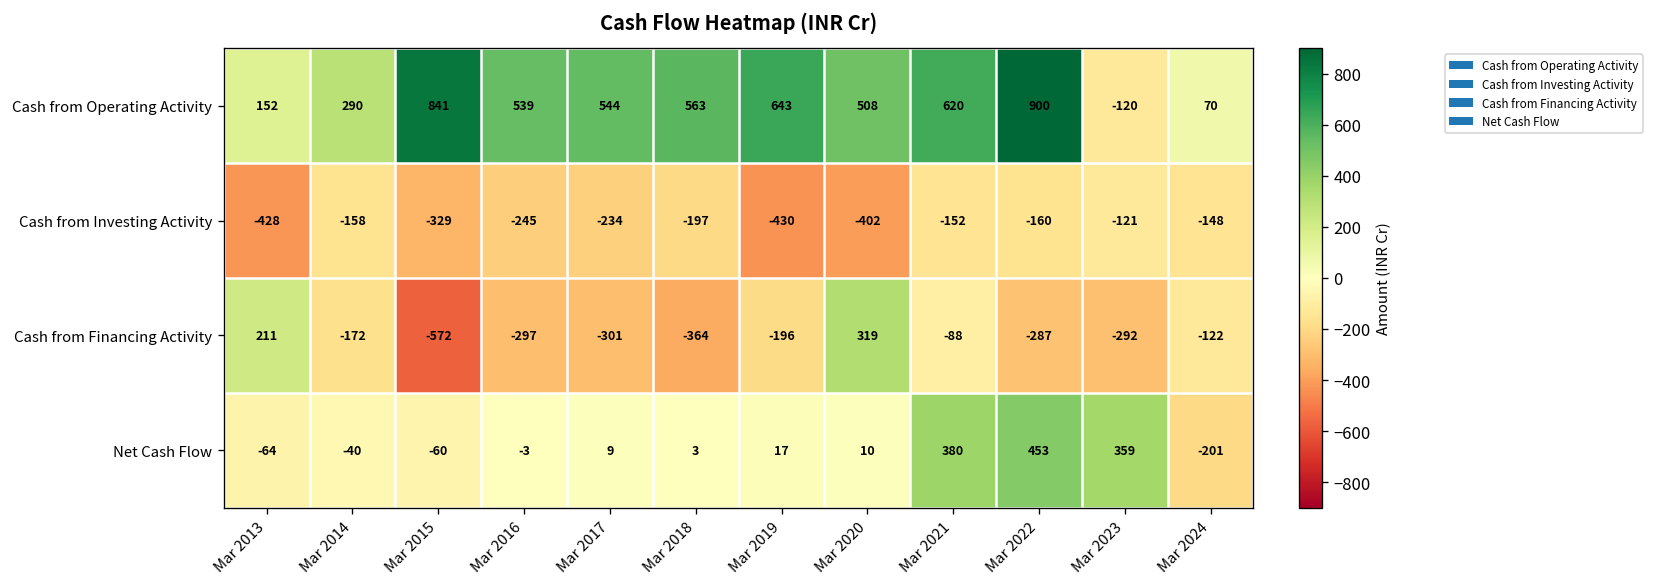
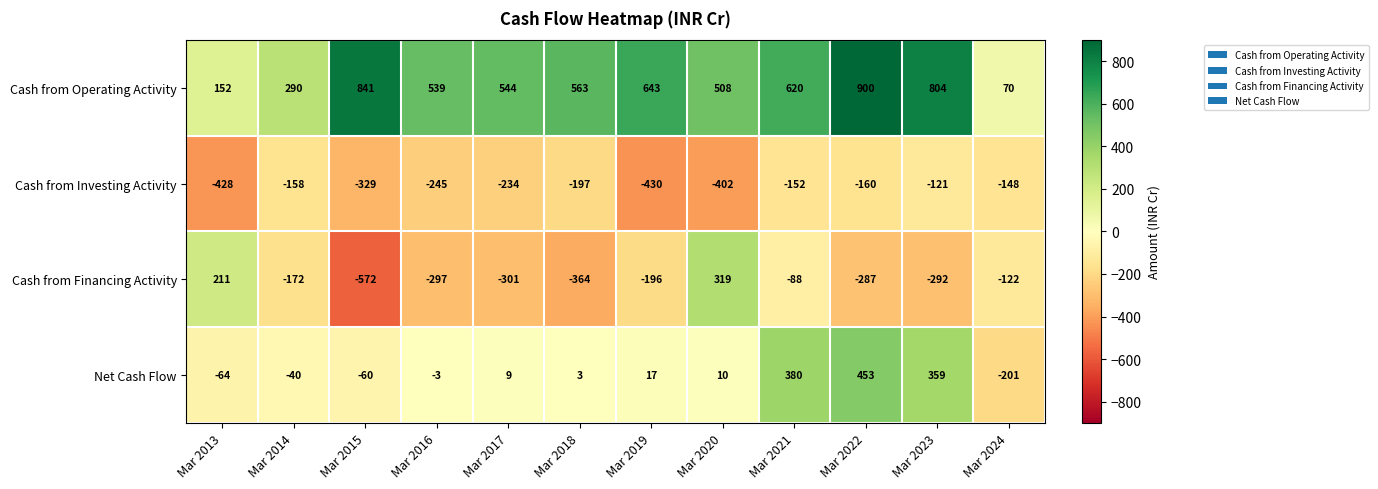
Cash from Operating Activity, Mar 2023: -120 -> 804
